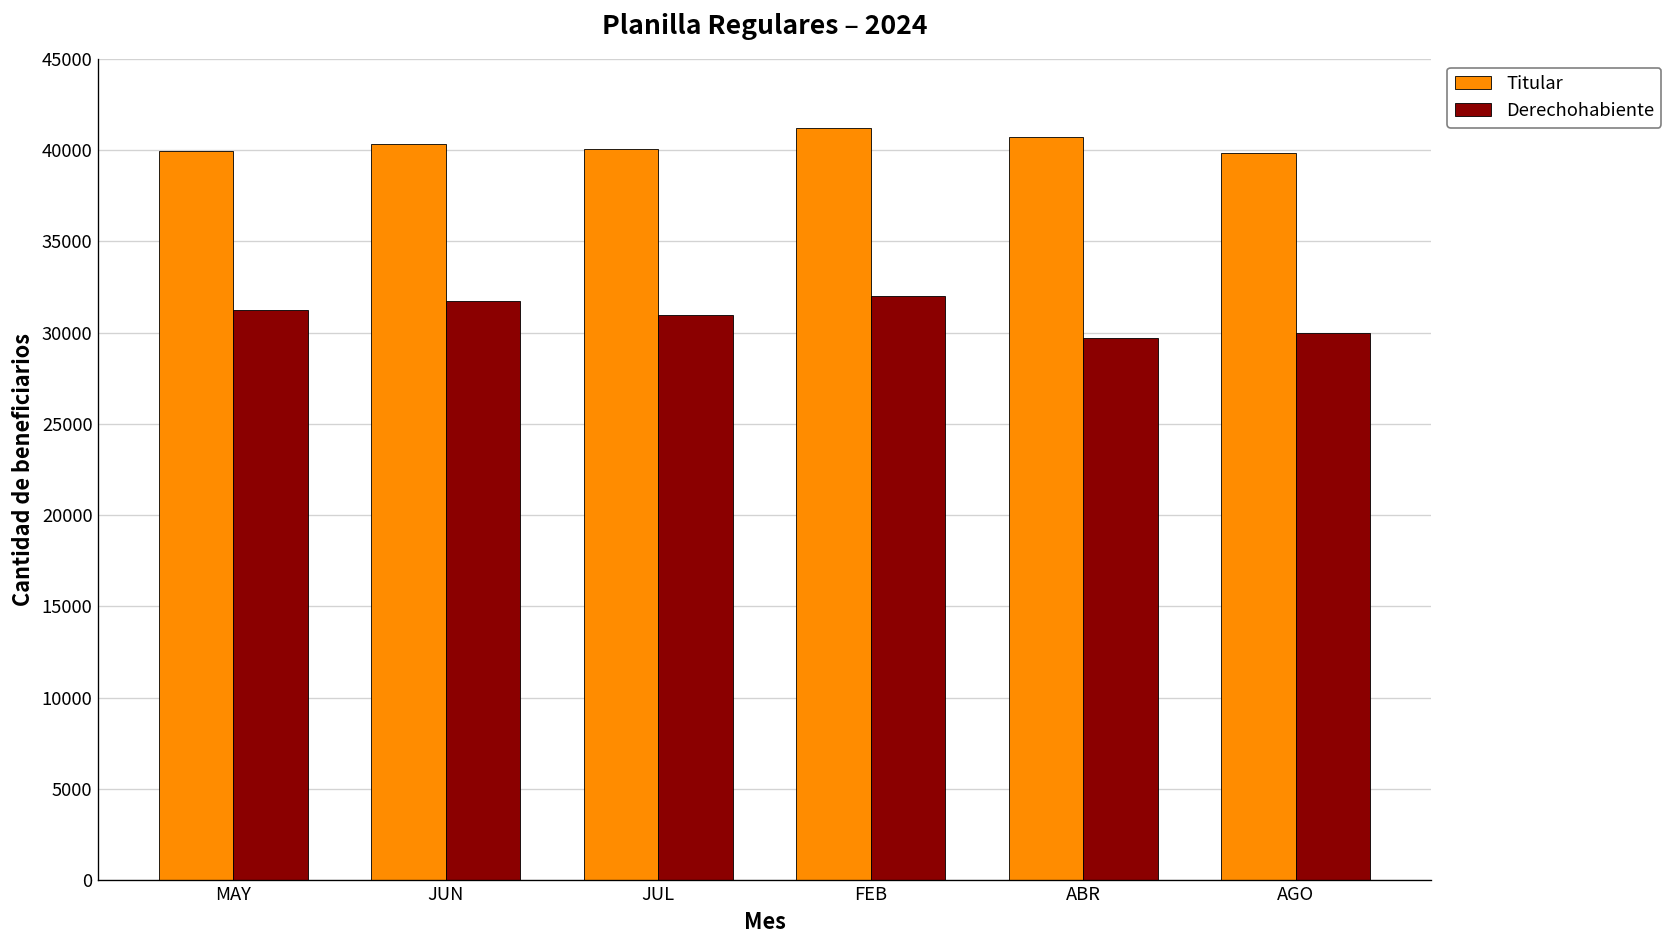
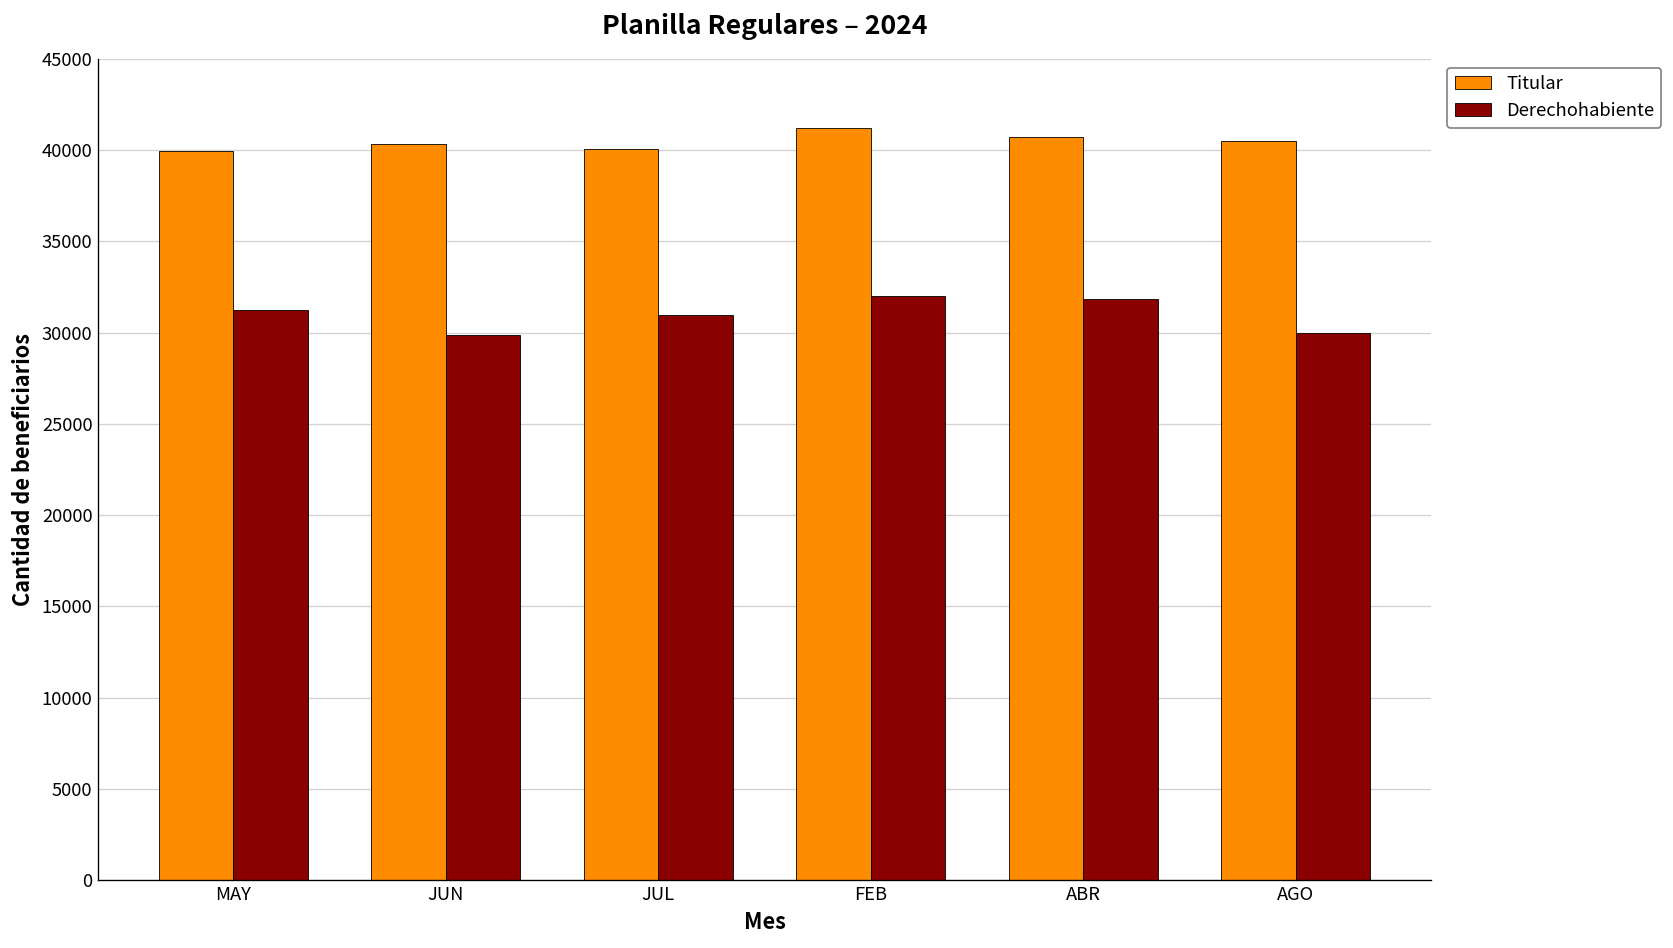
Derechohabiente, JUN: 31700 -> 29800
Derechohabiente, ABR: 29700 -> 31900
Titular, AGO: 39900 -> 40500
